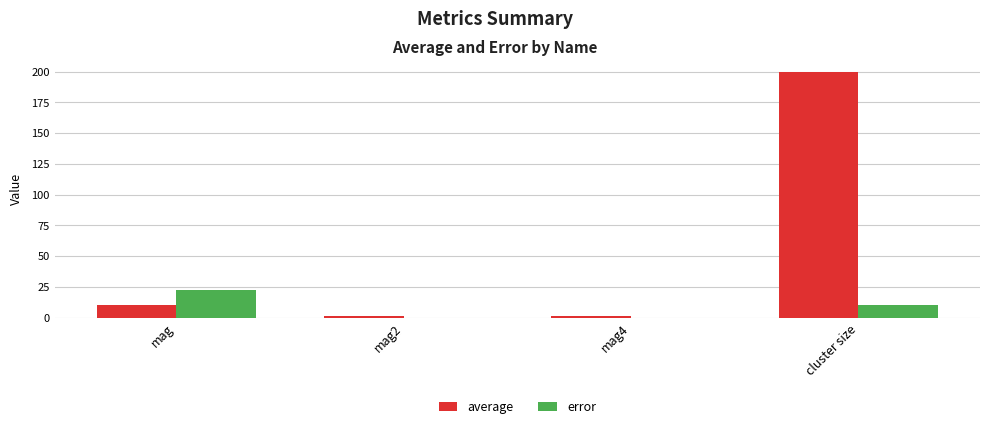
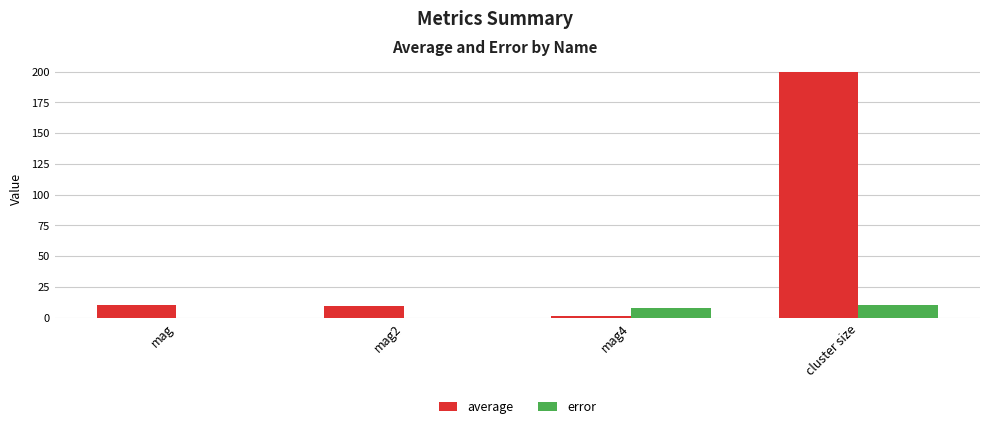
error, mag: 22 -> 0
average, mag2: 1 -> 10
error, mag4: 0 -> 8
